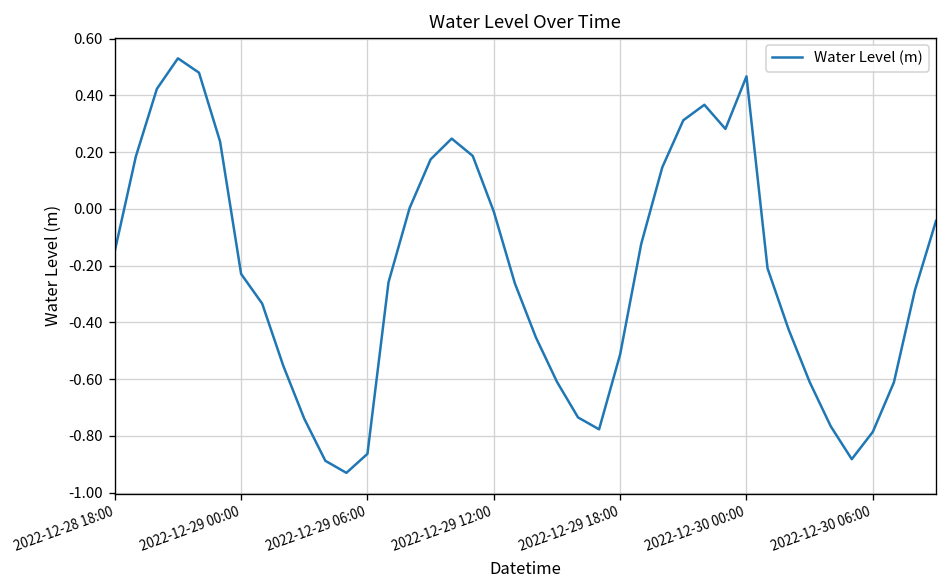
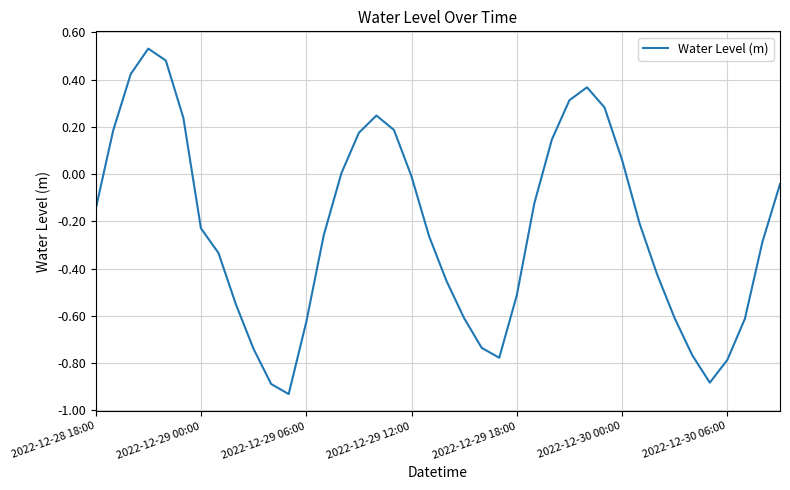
2022-12-29 06:00: -0.86 -> -0.63
2022-12-30 00:00: 0.47 -> 0.06
